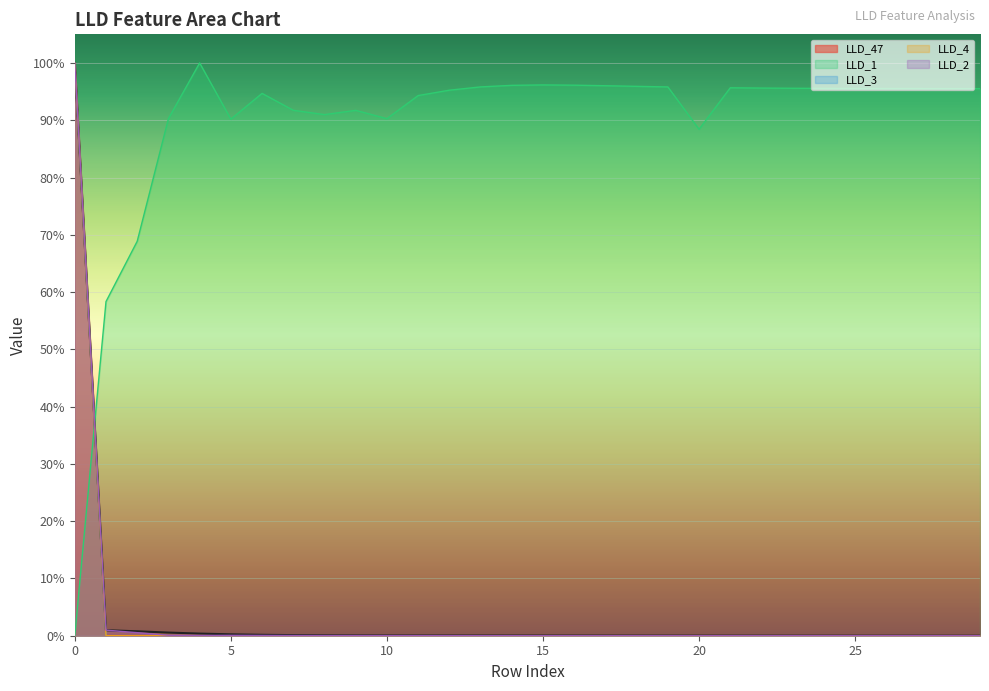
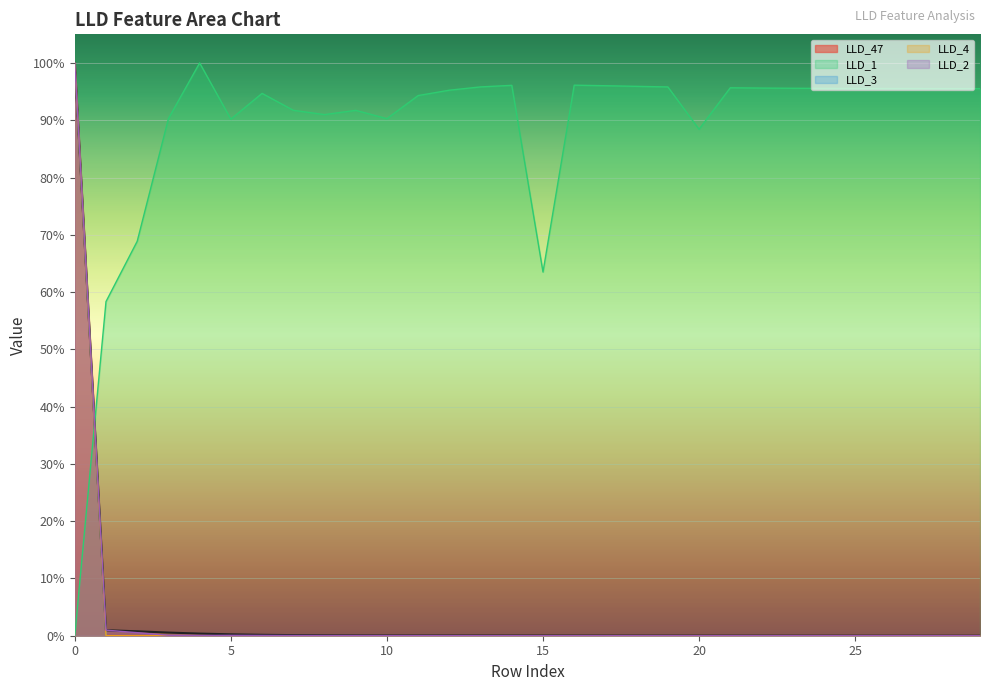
LLD_1, 15: 96% -> 63%
